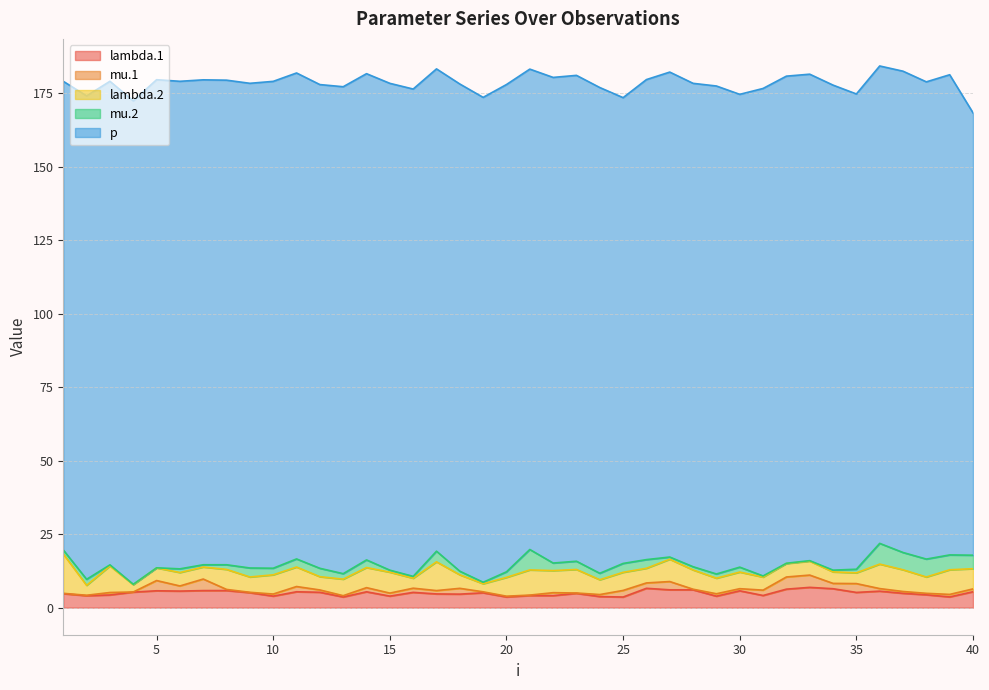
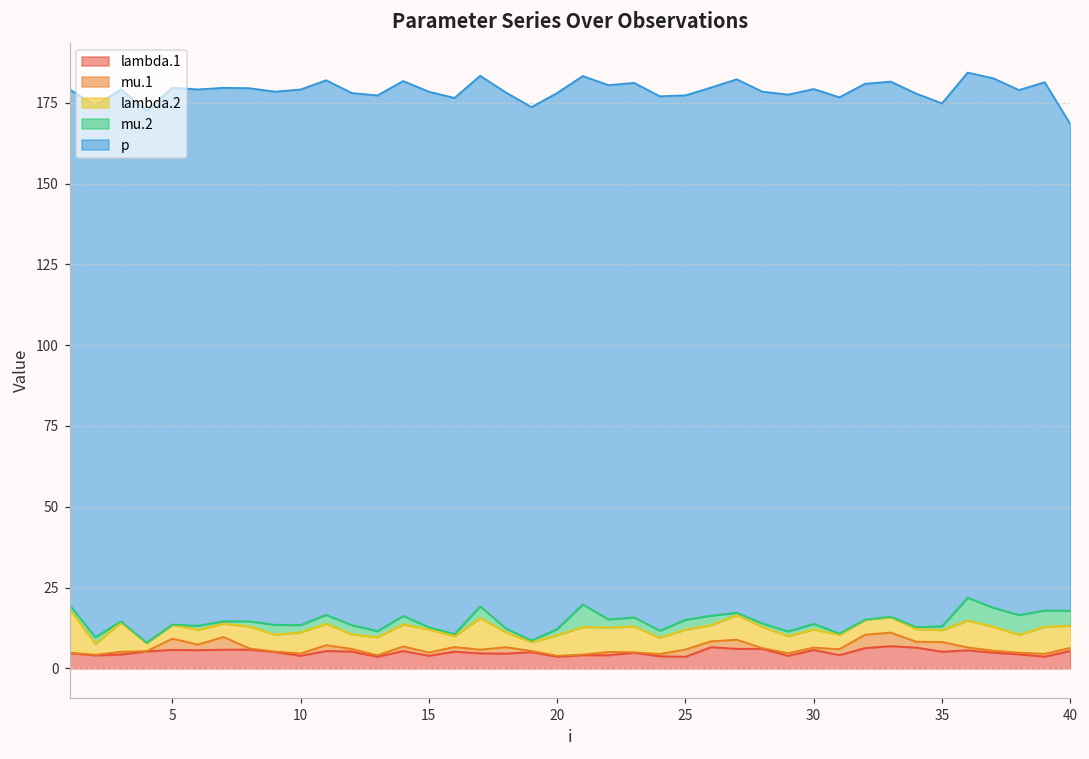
p, 25: 159 -> 162
p, 30: 161 -> 165
